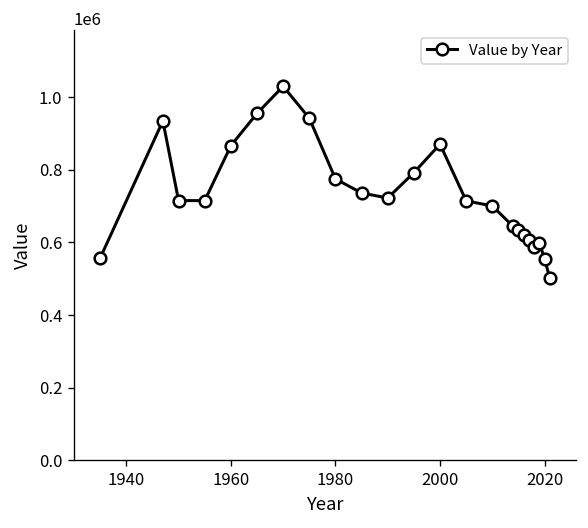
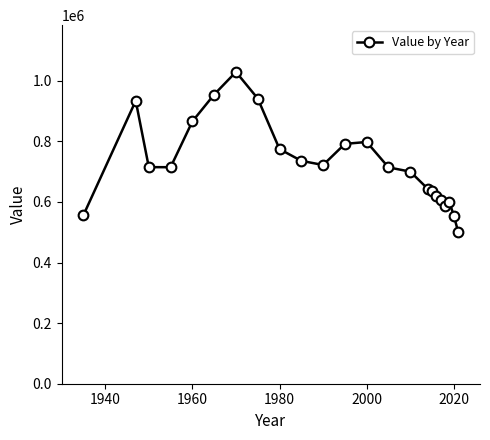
2000: 870000 -> 800000
